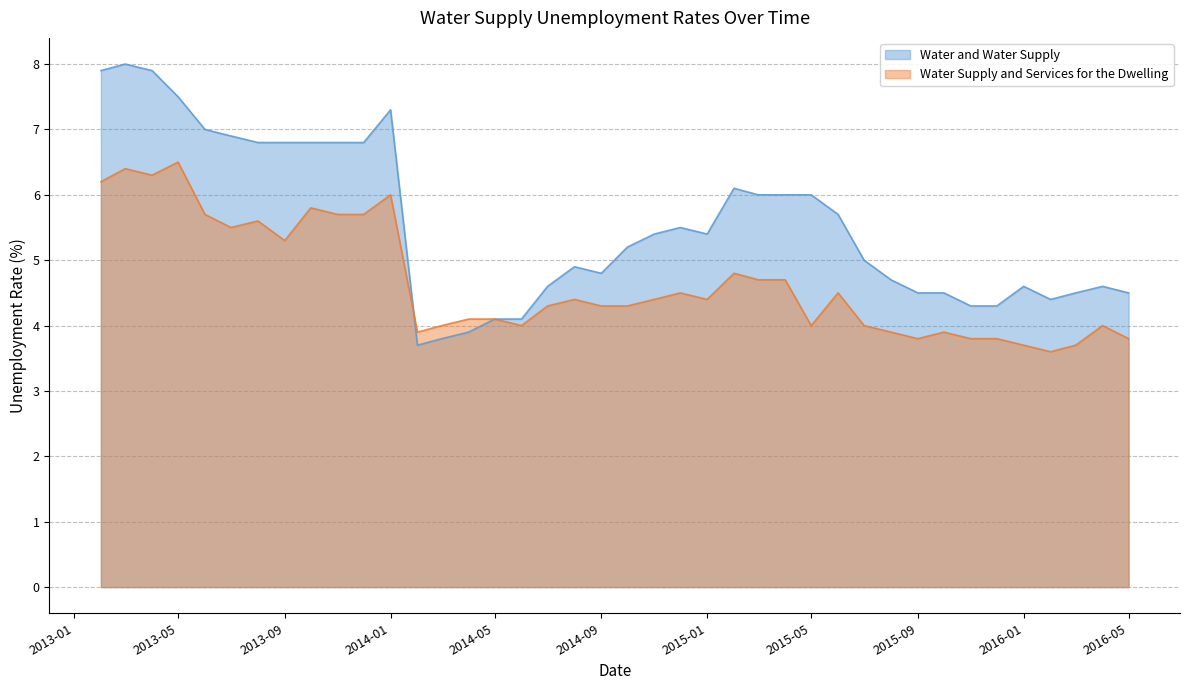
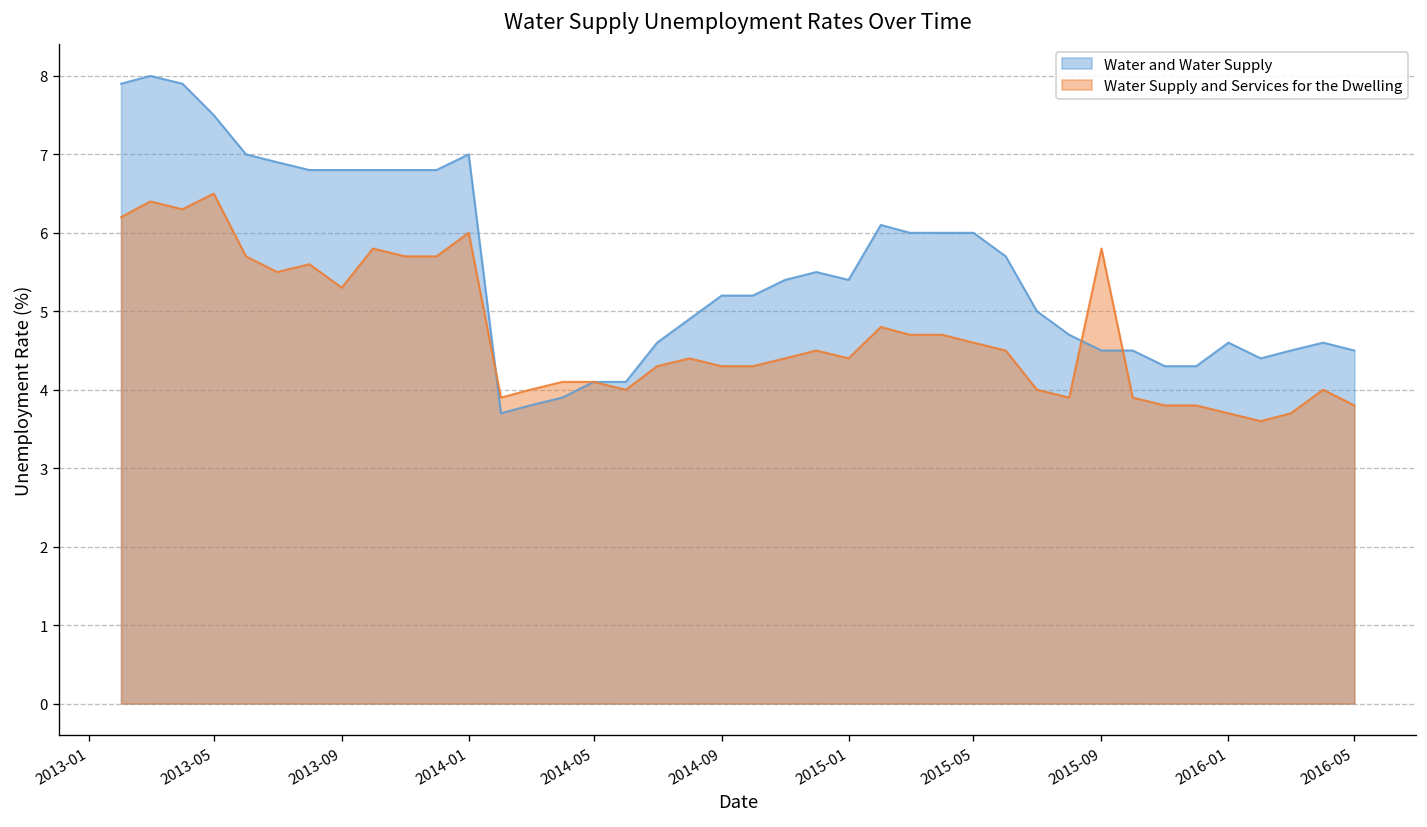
Water and Water Supply, 2014-01: 7.3 -> 7.0
Water and Water Supply, 2014-09: 4.8 -> 5.2
Water Supply and Services for the Dwelling, 2015-05: 4.0 -> 4.6
Water Supply and Services for the Dwelling, 2015-09: 3.8 -> 5.8
